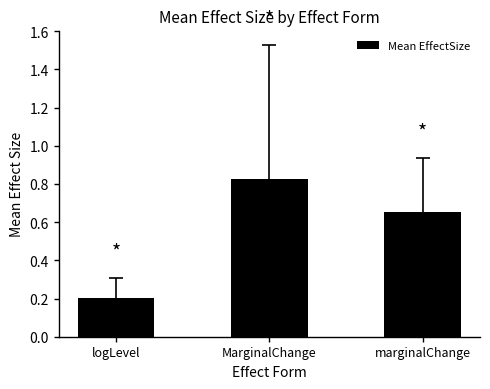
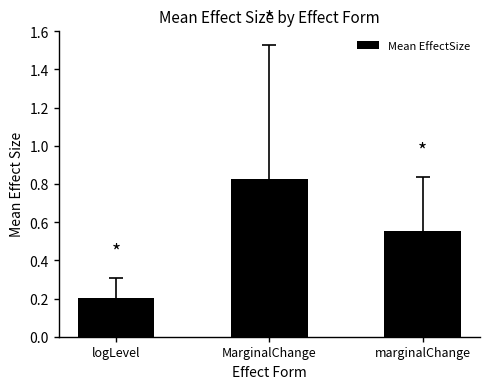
Mean EffectSize, marginalChange: 0.65 -> 0.55
